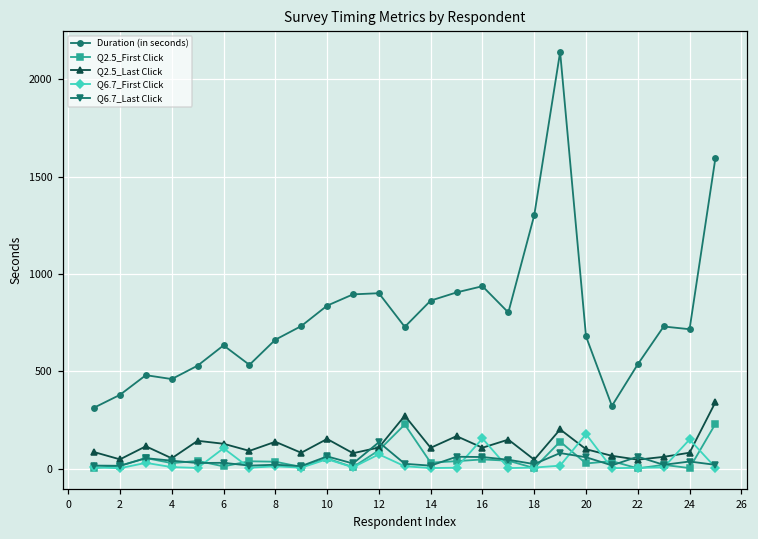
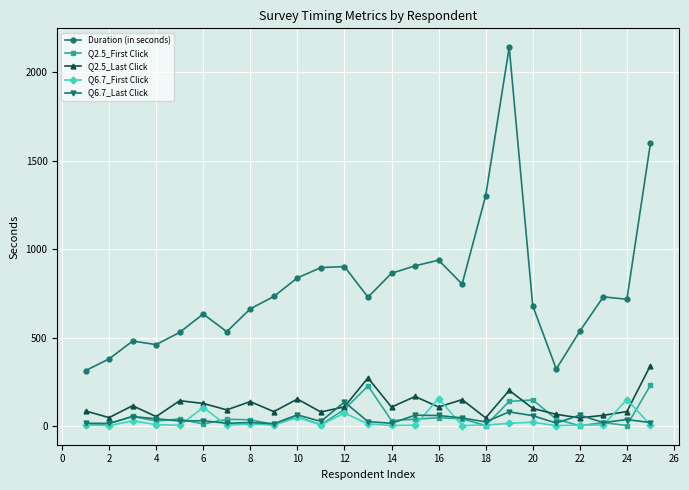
Q2.5_First Click, 20: 30 -> 150
Q6.7_First Click, 20: 180 -> 20
